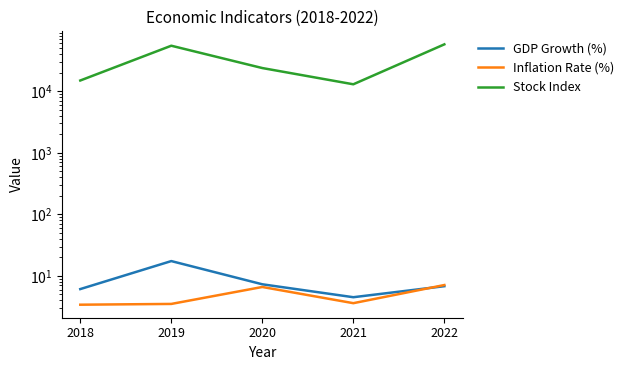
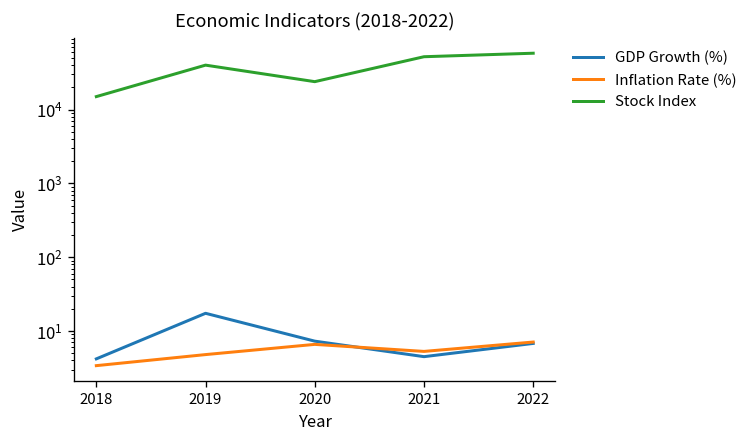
GDP Growth (%), 2018: 6 -> 4
Inflation Rate (%), 2019: 4 -> 5
Stock Index, 2019: 60000 -> 40000
Inflation Rate (%), 2021: 4 -> 5
Stock Index, 2021: 13000 -> 50000
